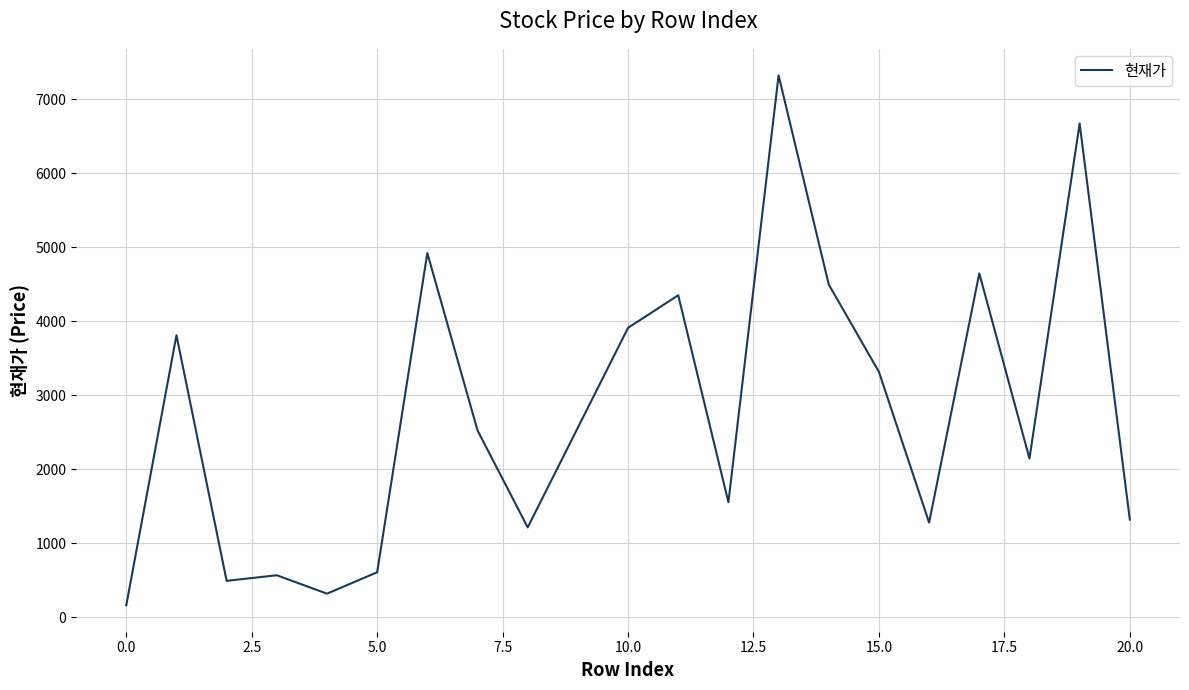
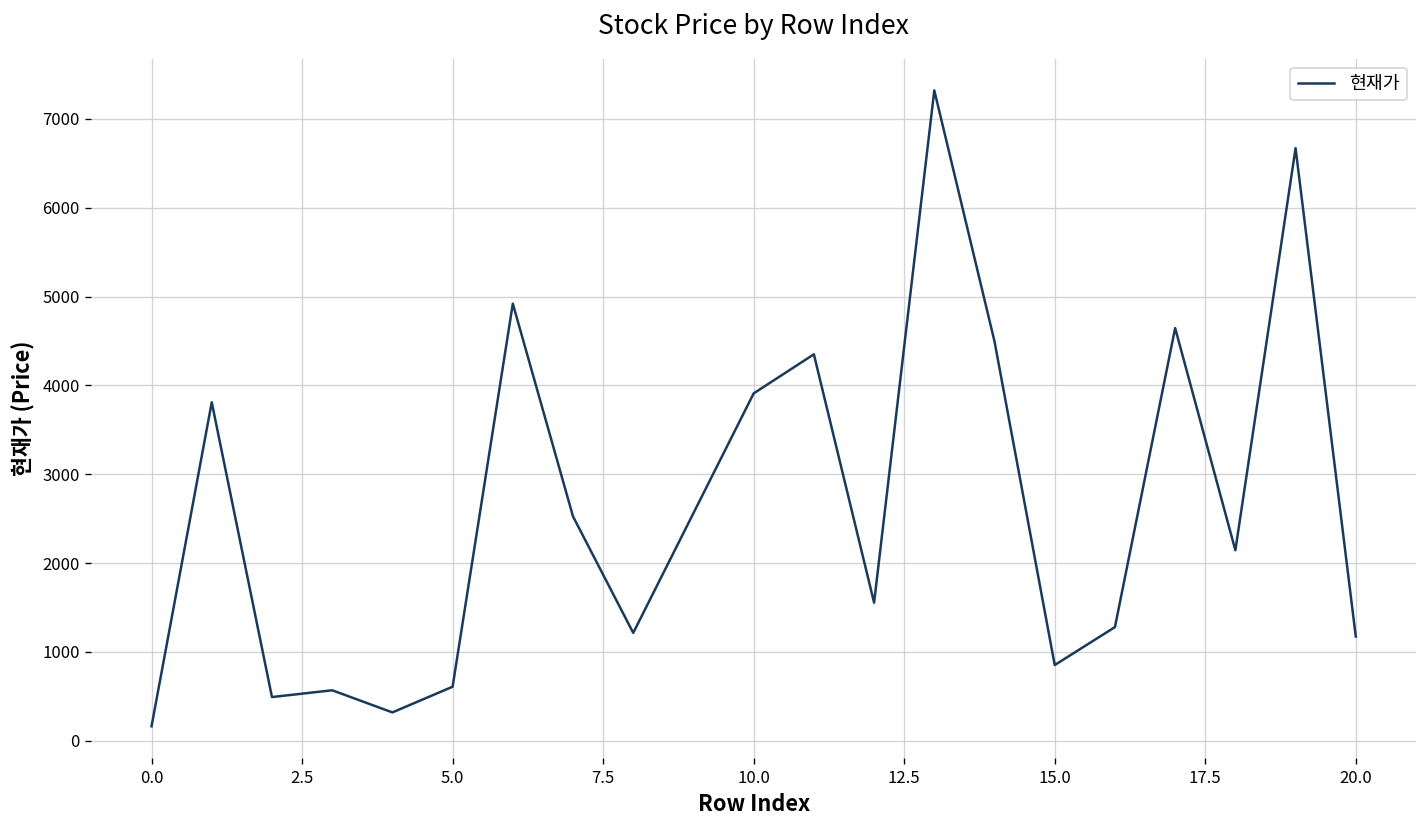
15.0: 3300 -> 900
20.0: 1300 -> 1200
